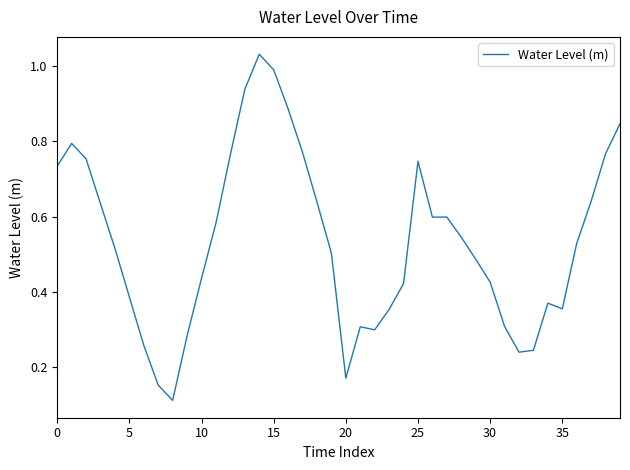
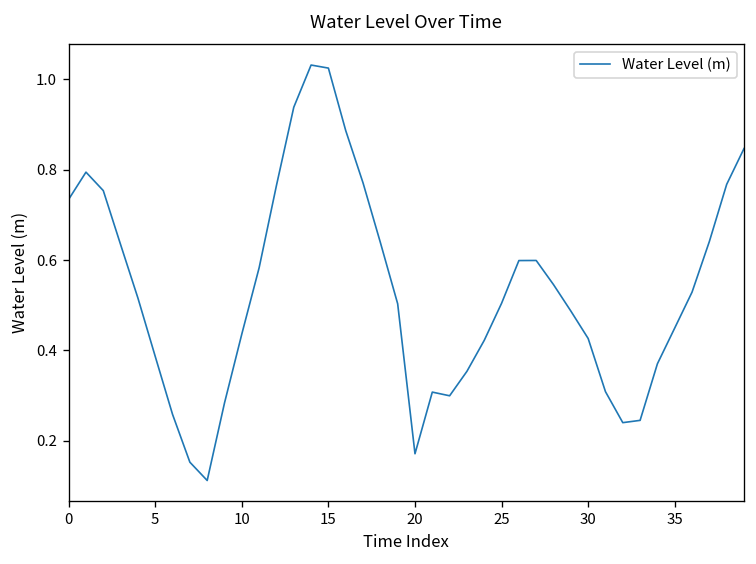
15: 0.99 -> 1.02
25: 0.75 -> 0.50
35: 0.36 -> 0.45
